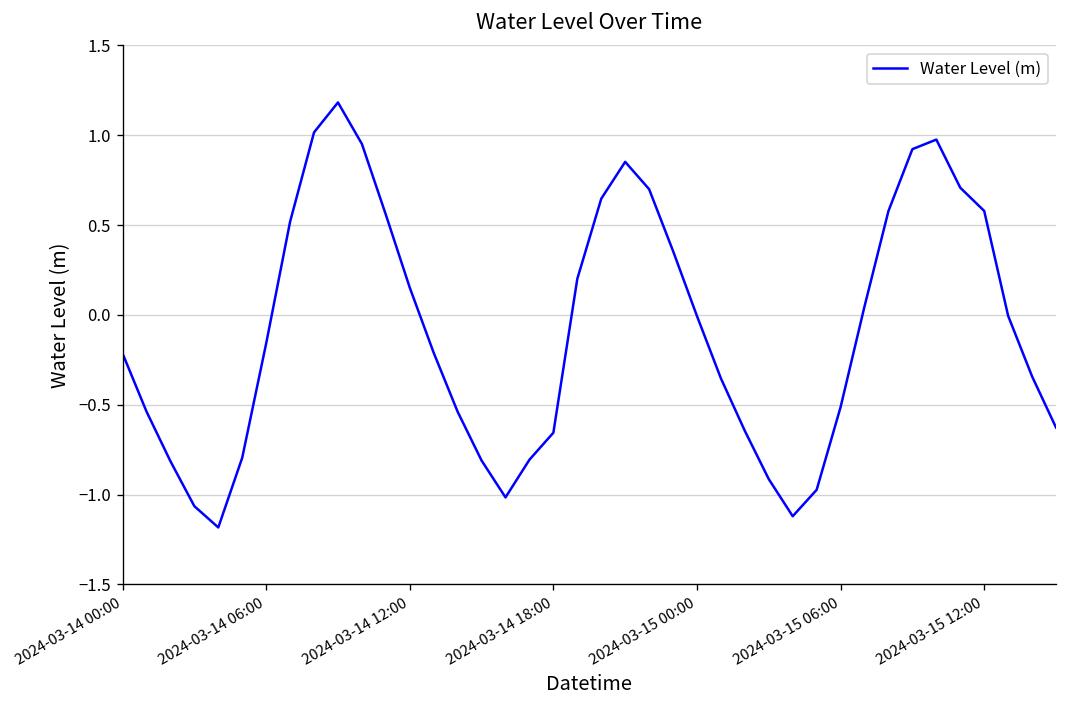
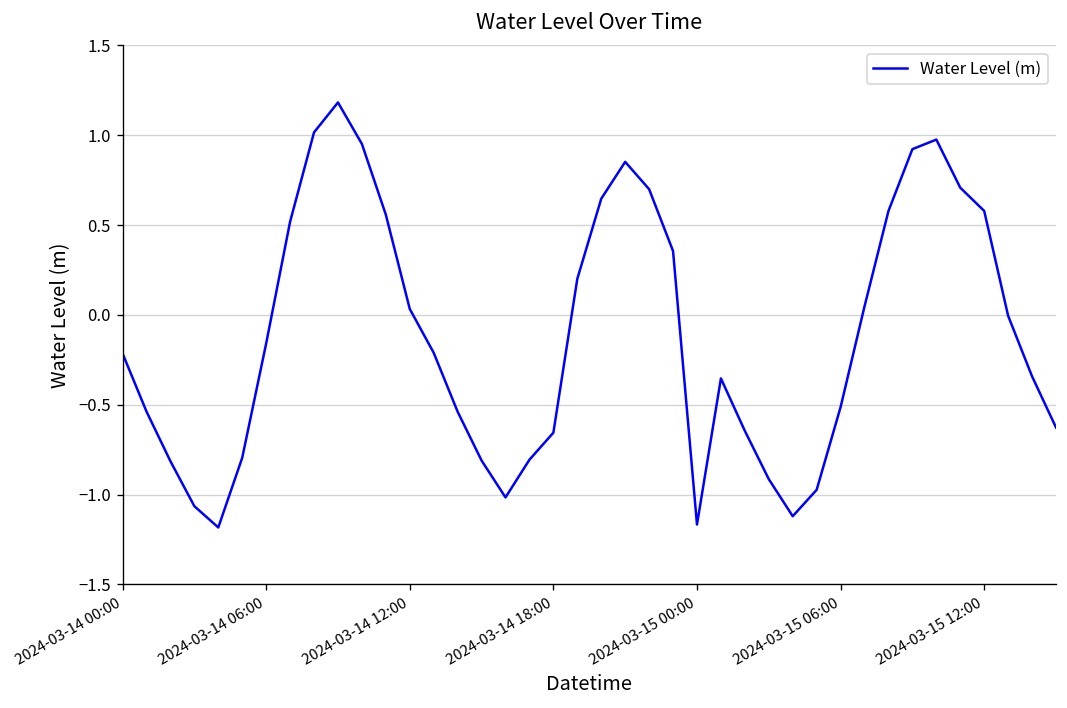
2024-03-14 12:00: 0.15 -> 0.03
2024-03-15 00:00: -0.01 -> -1.17
